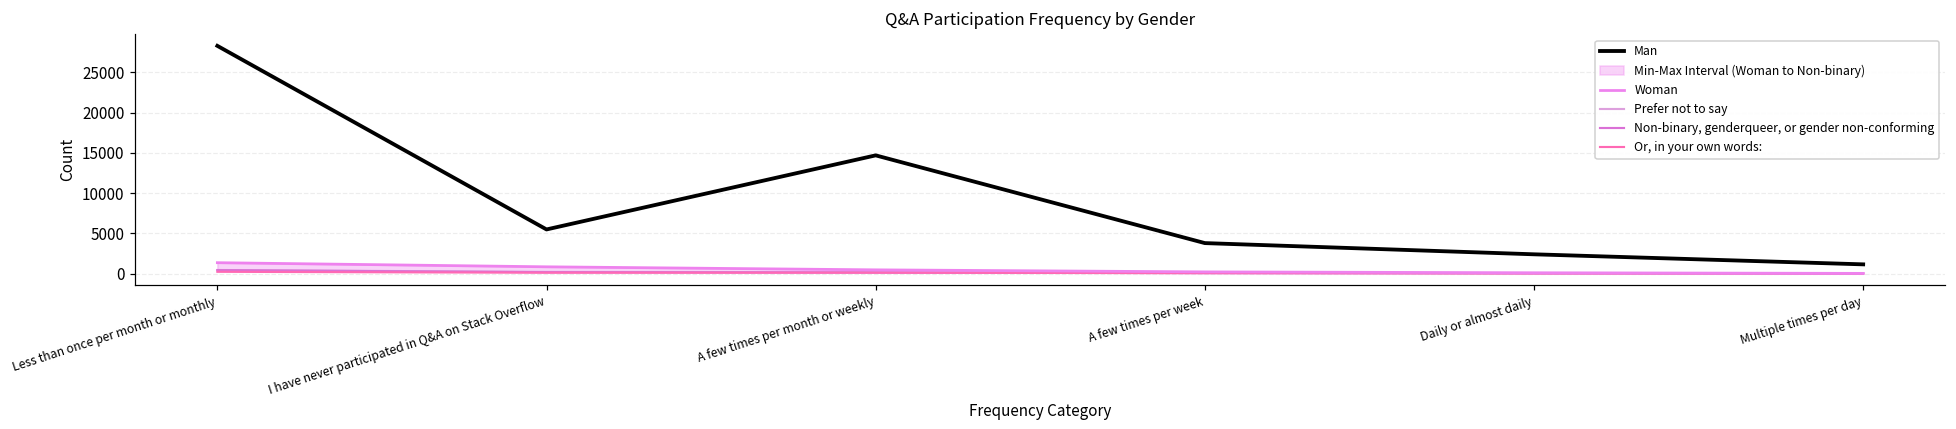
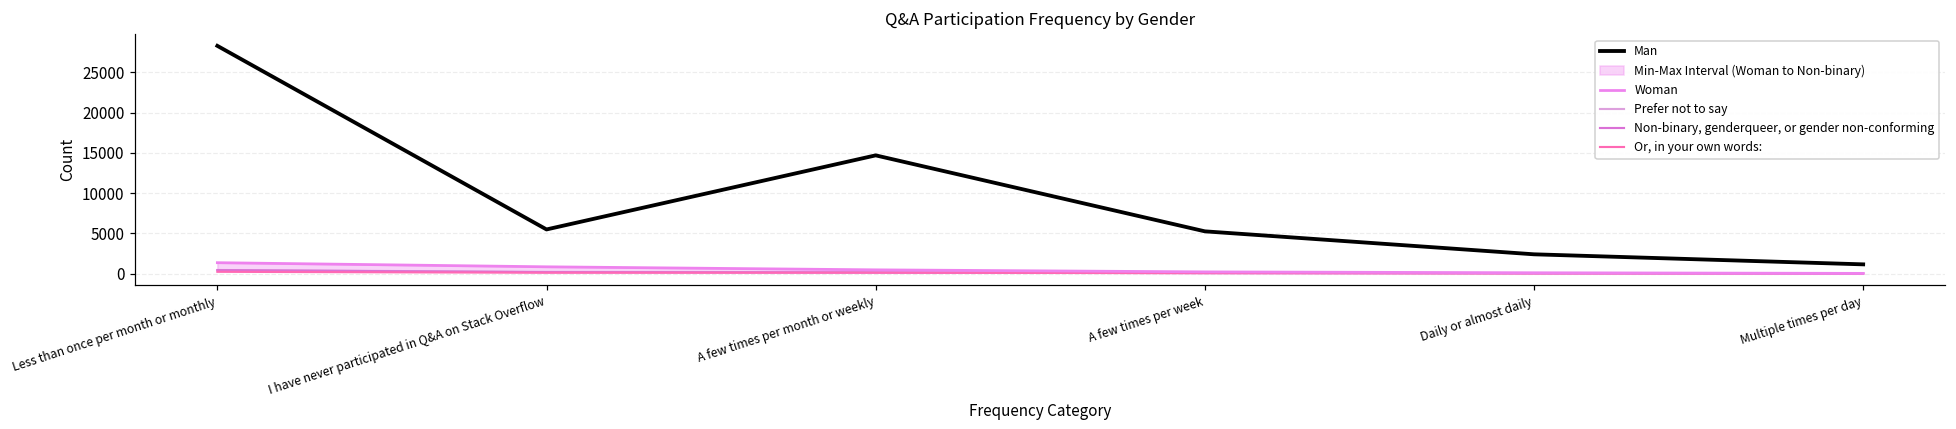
Man, A few times per week: 4000 -> 5000
